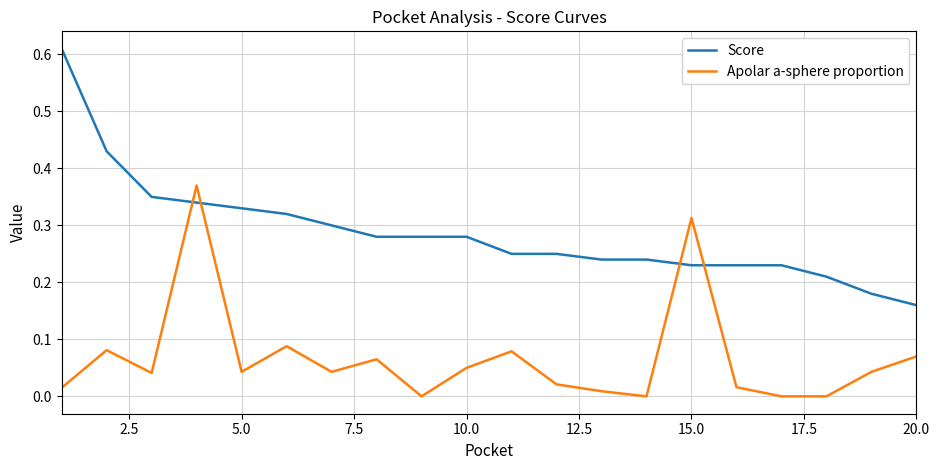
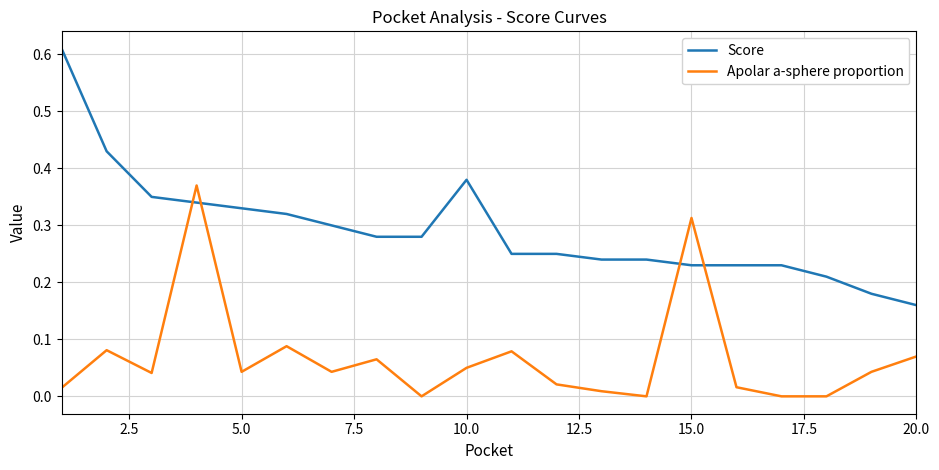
Score, 10.0: 0.28 -> 0.38
